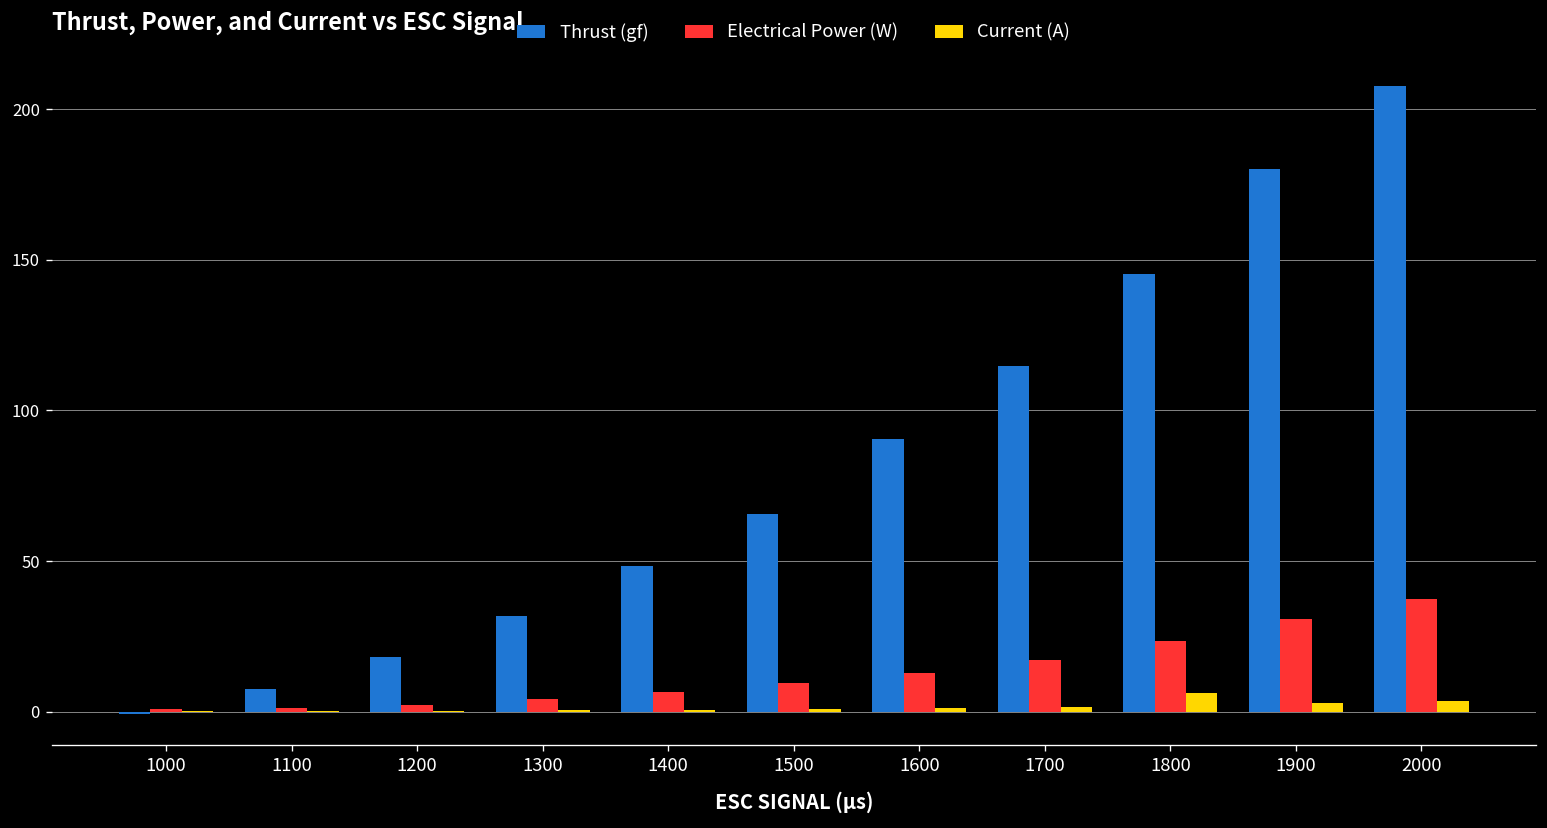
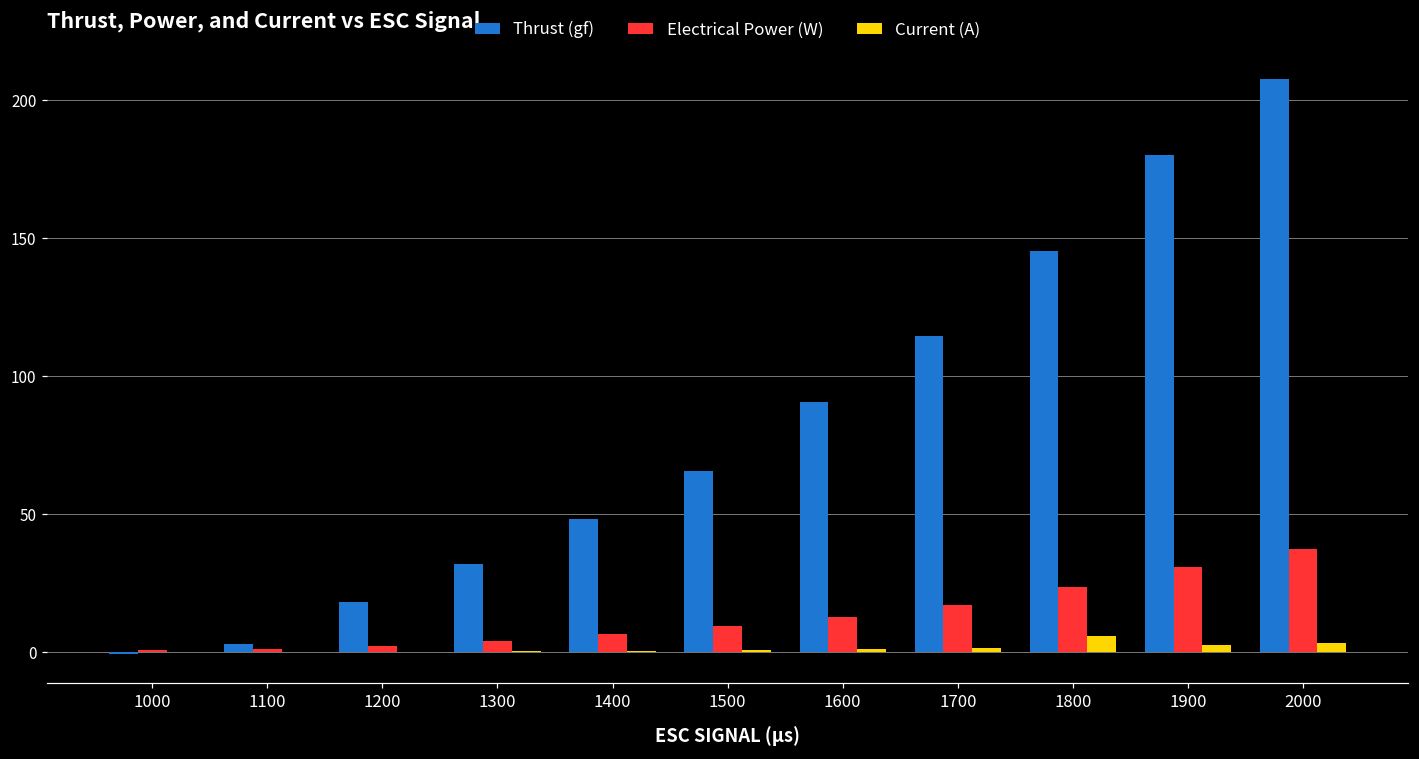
Thrust (gf), 1100: 7 -> 3
